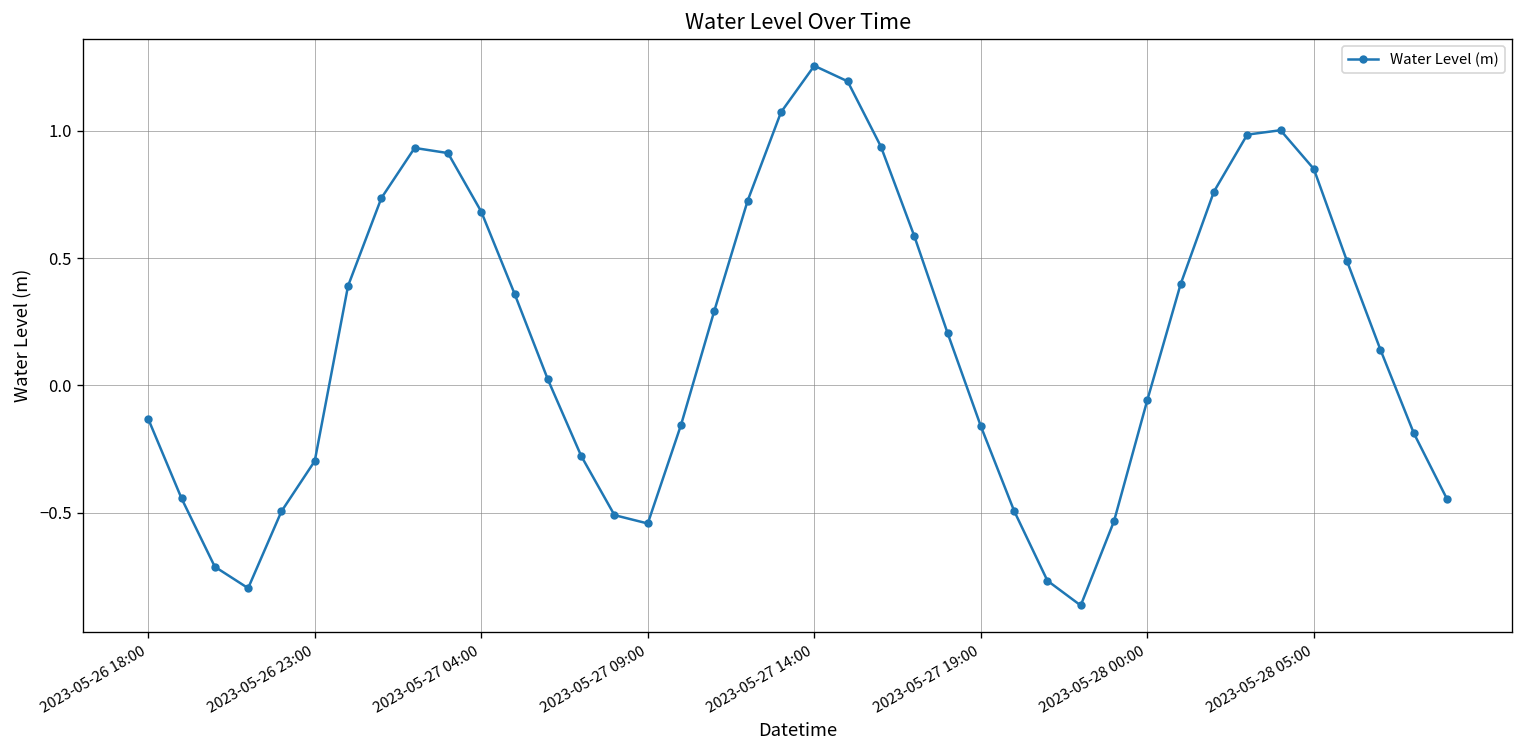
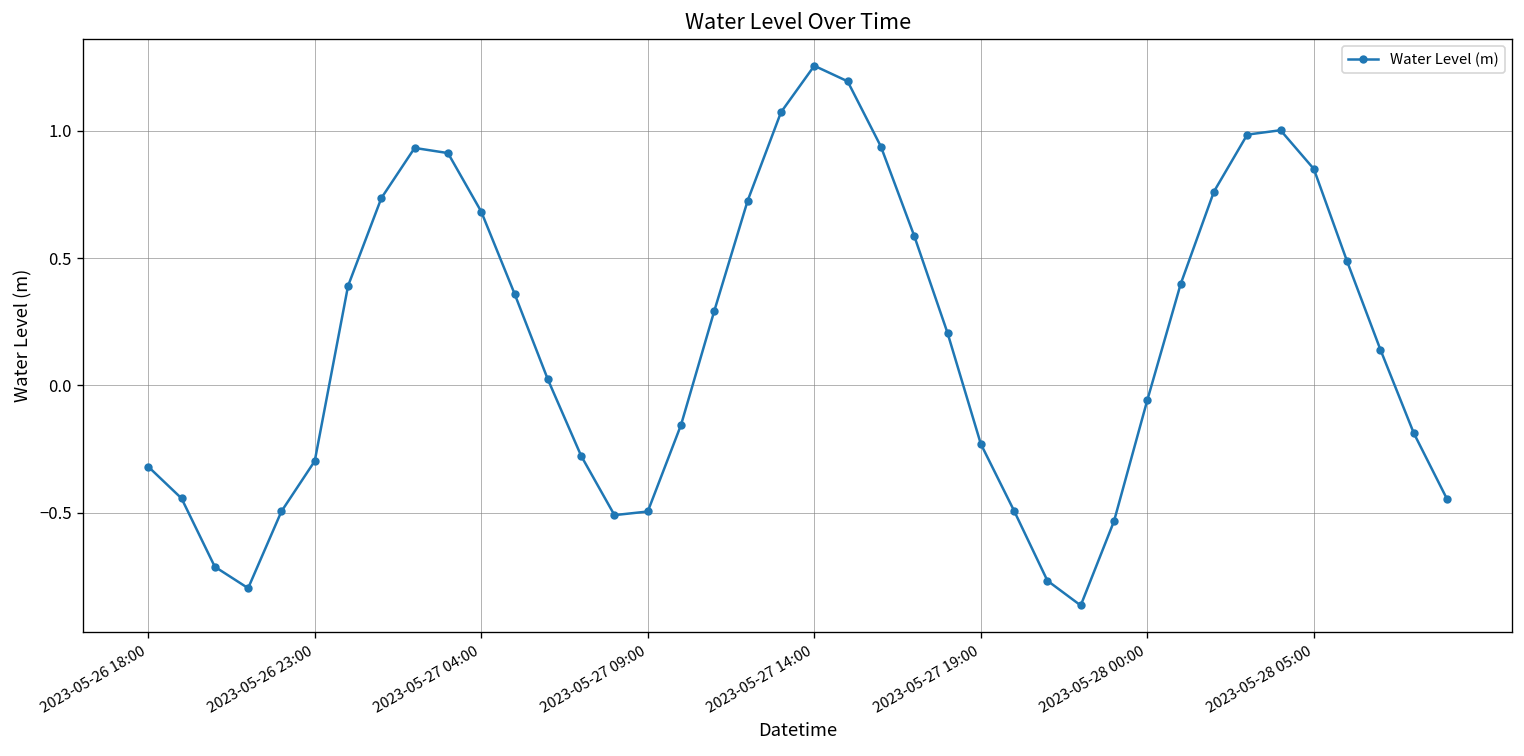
2023-05-26 18:00: -0.13 -> -0.32
2023-05-27 09:00: -0.54 -> -0.50
2023-05-27 19:00: -0.16 -> -0.23
